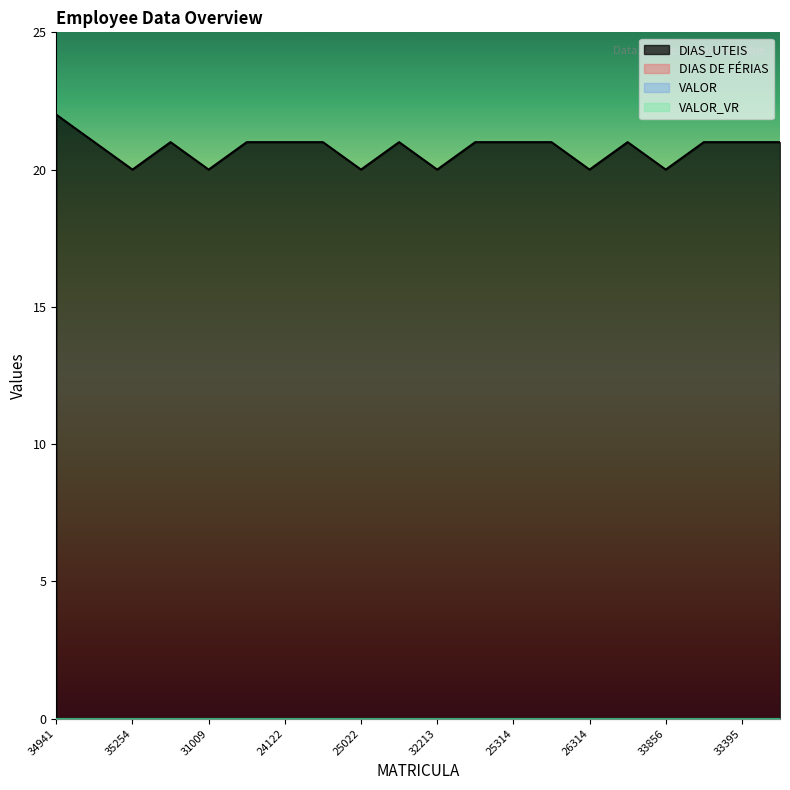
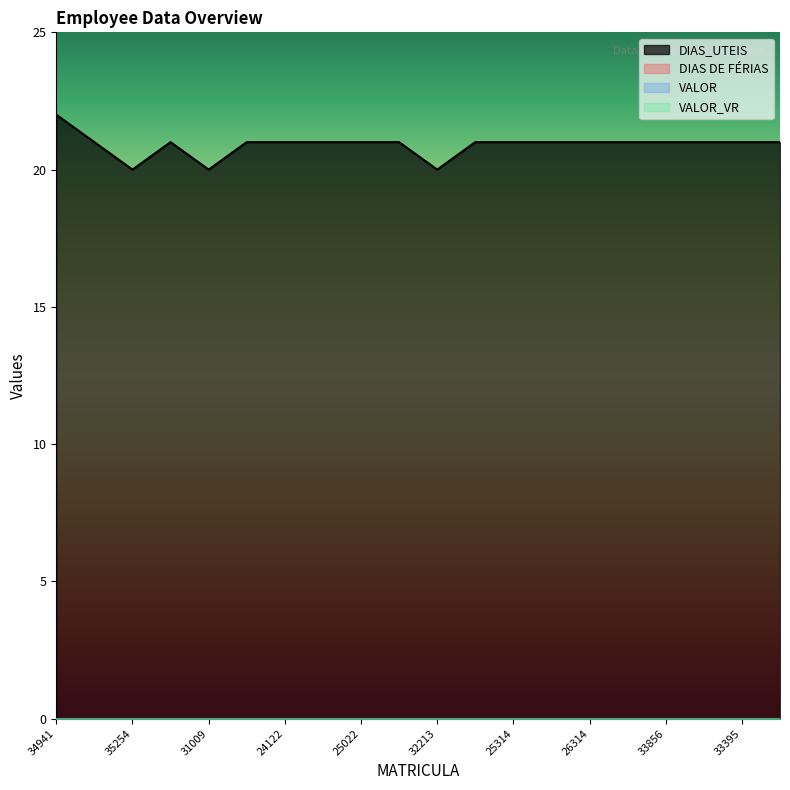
DIAS_UTEIS, 25022: 20 -> 21
DIAS_UTEIS, 26314: 20 -> 21
DIAS_UTEIS, 33856: 20 -> 21
